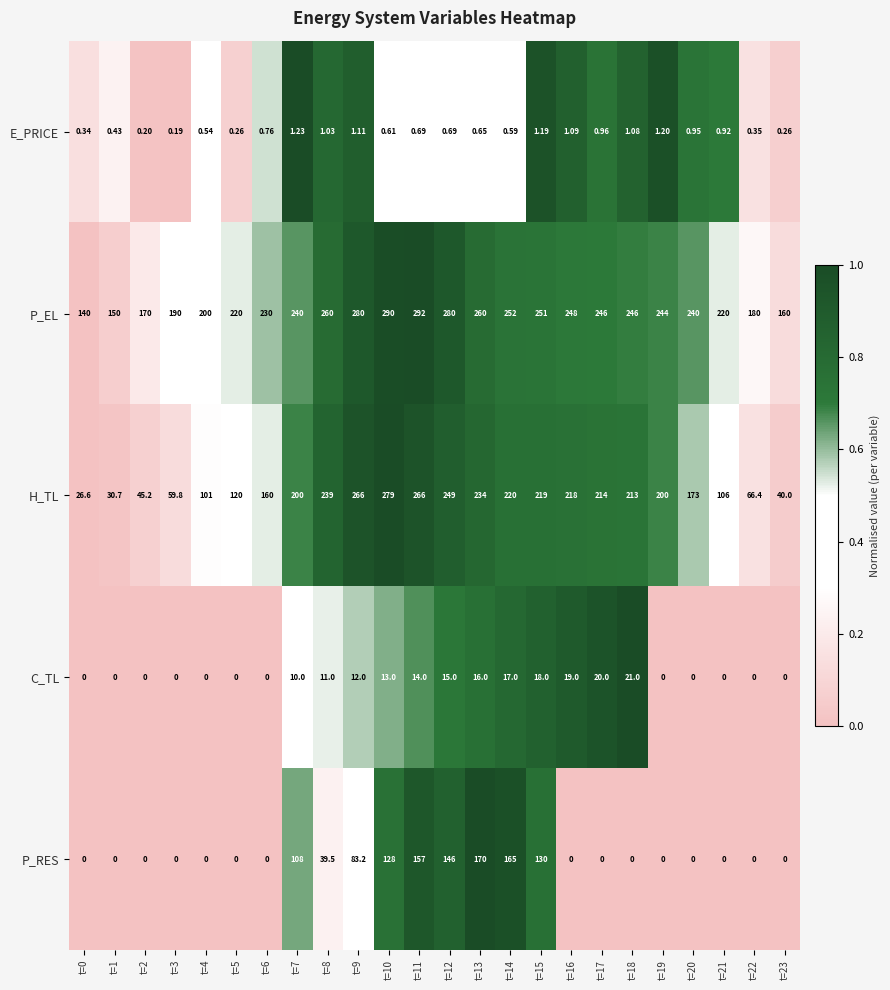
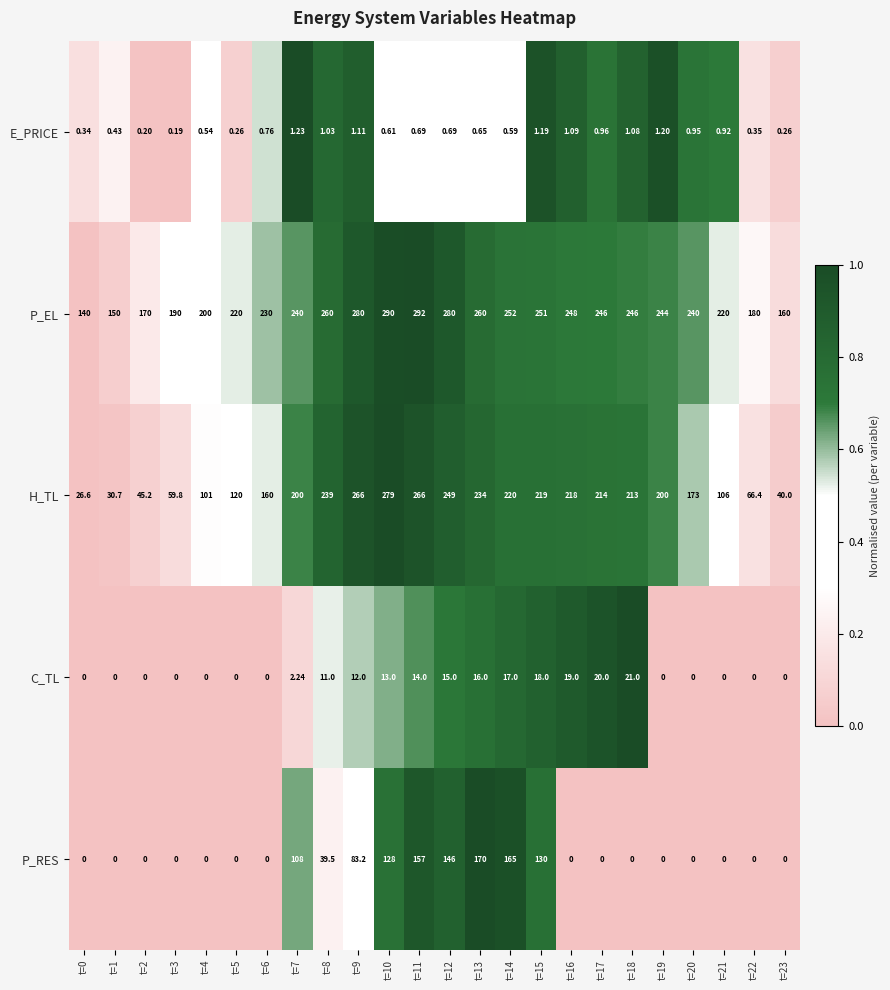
C_TL, t=7: 10.0 -> 2.24
